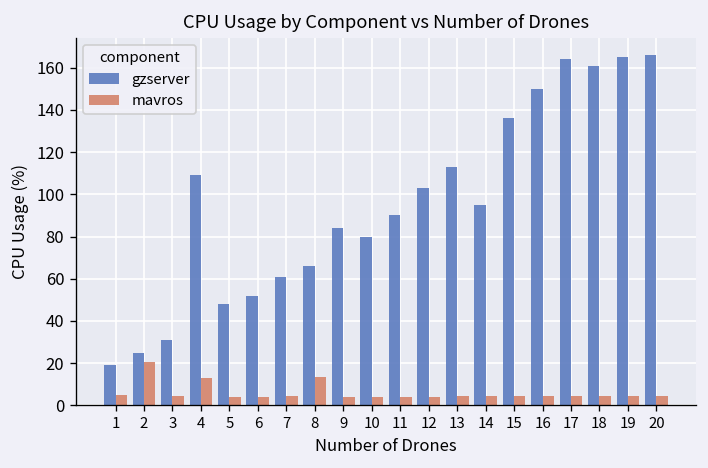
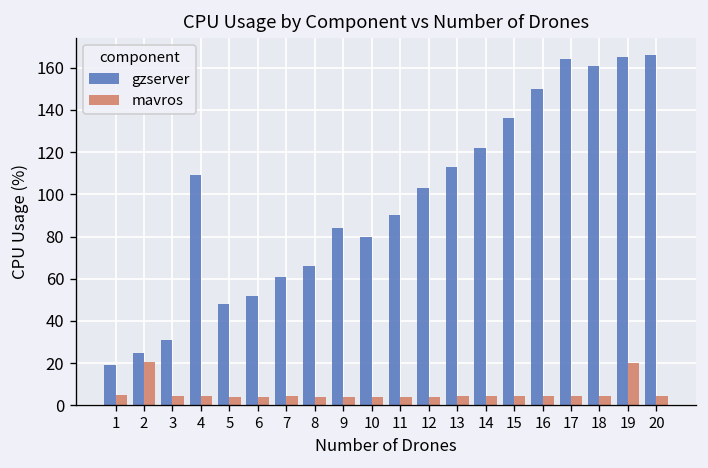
mavros, 4: 13 -> 4
mavros, 8: 13 -> 4
gzserver, 14: 95 -> 122
mavros, 19: 4 -> 20
